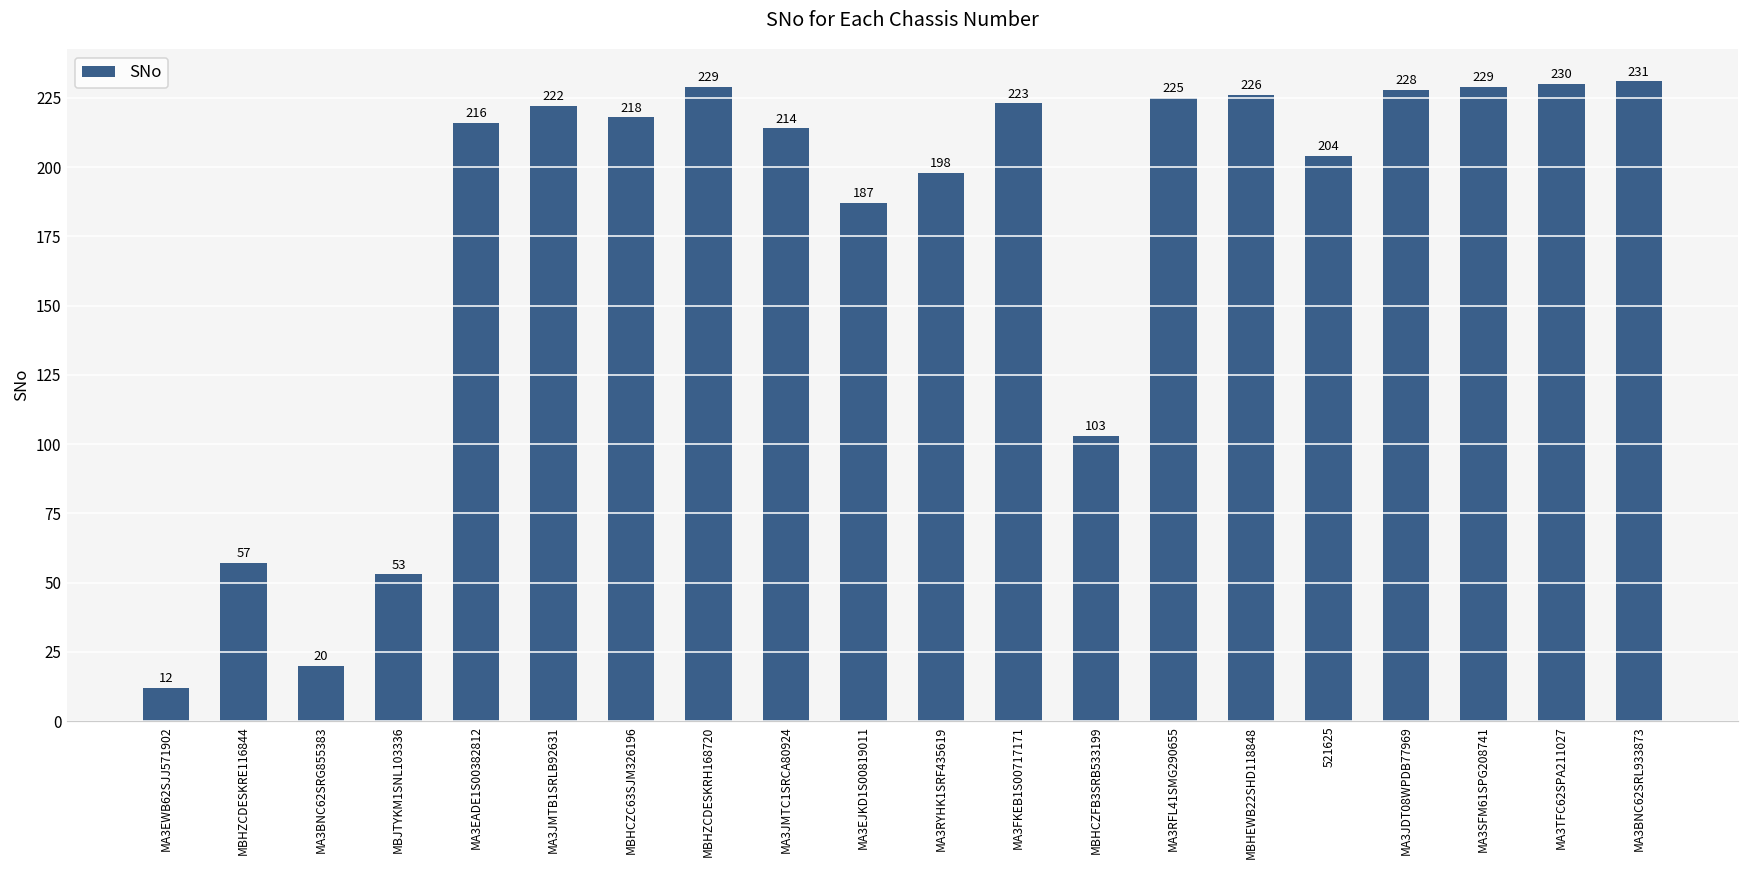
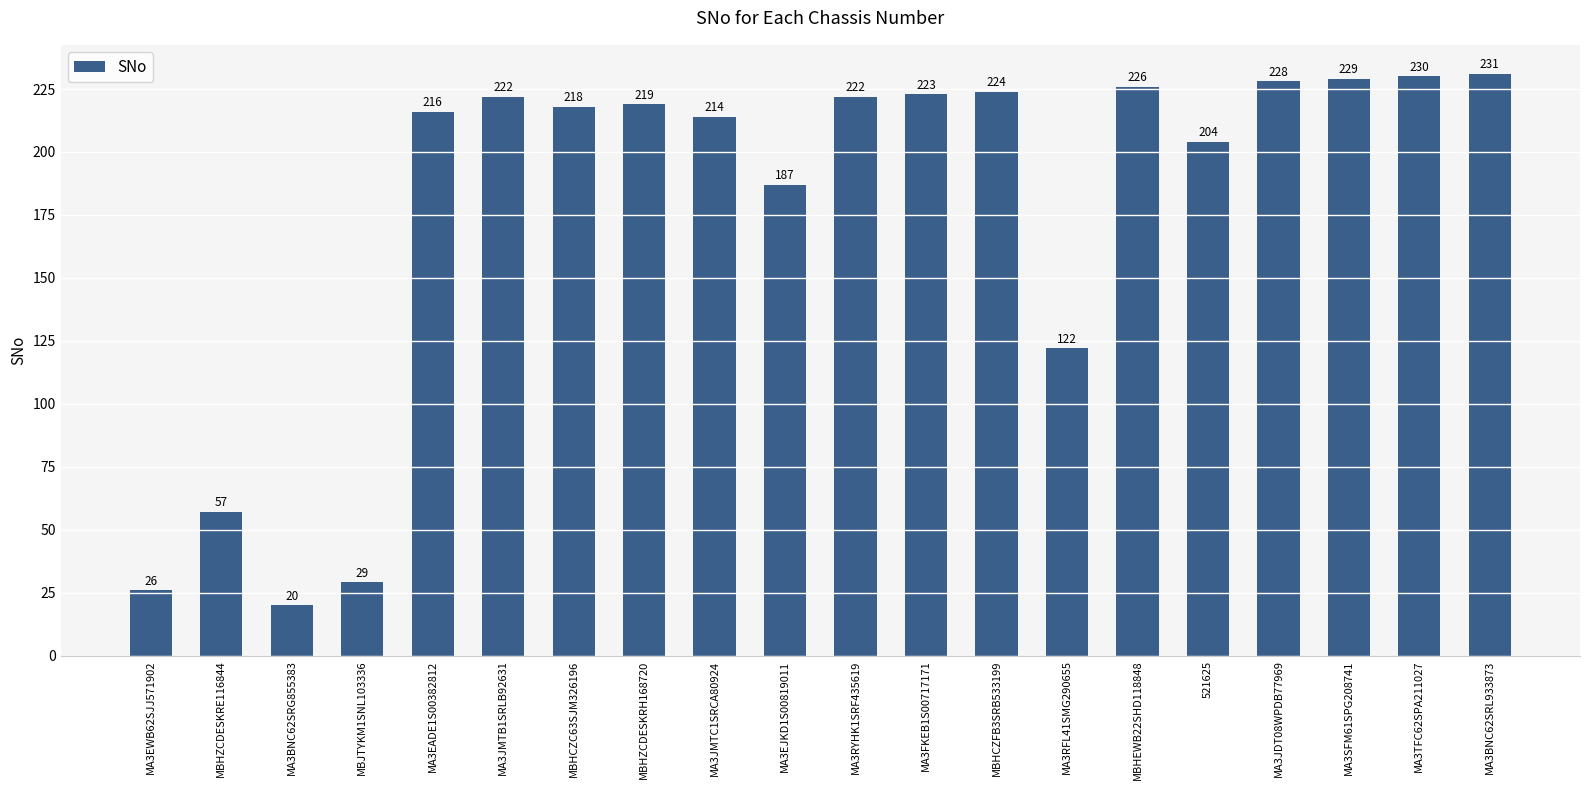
MA3EWB62SJJ571902: 12 -> 26
MBJTYKM1SNL103336: 53 -> 29
MBHZCDESKRH168720: 229 -> 219
MA3RYHK1SRF435619: 198 -> 222
MBHCZFB3SRB533199: 103 -> 224
MA3RFL41SMG290655: 225 -> 122
